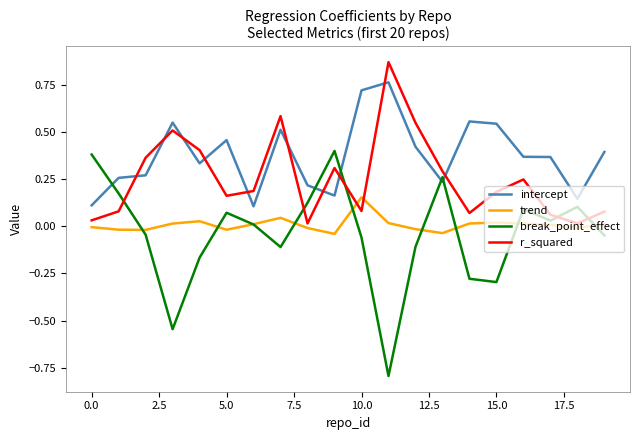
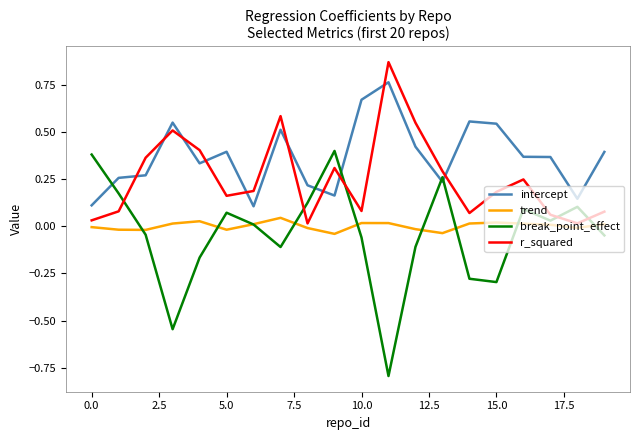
intercept, 5.0: 0.46 -> 0.40
intercept, 10.0: 0.72 -> 0.67
trend, 10.0: 0.15 -> 0.02
